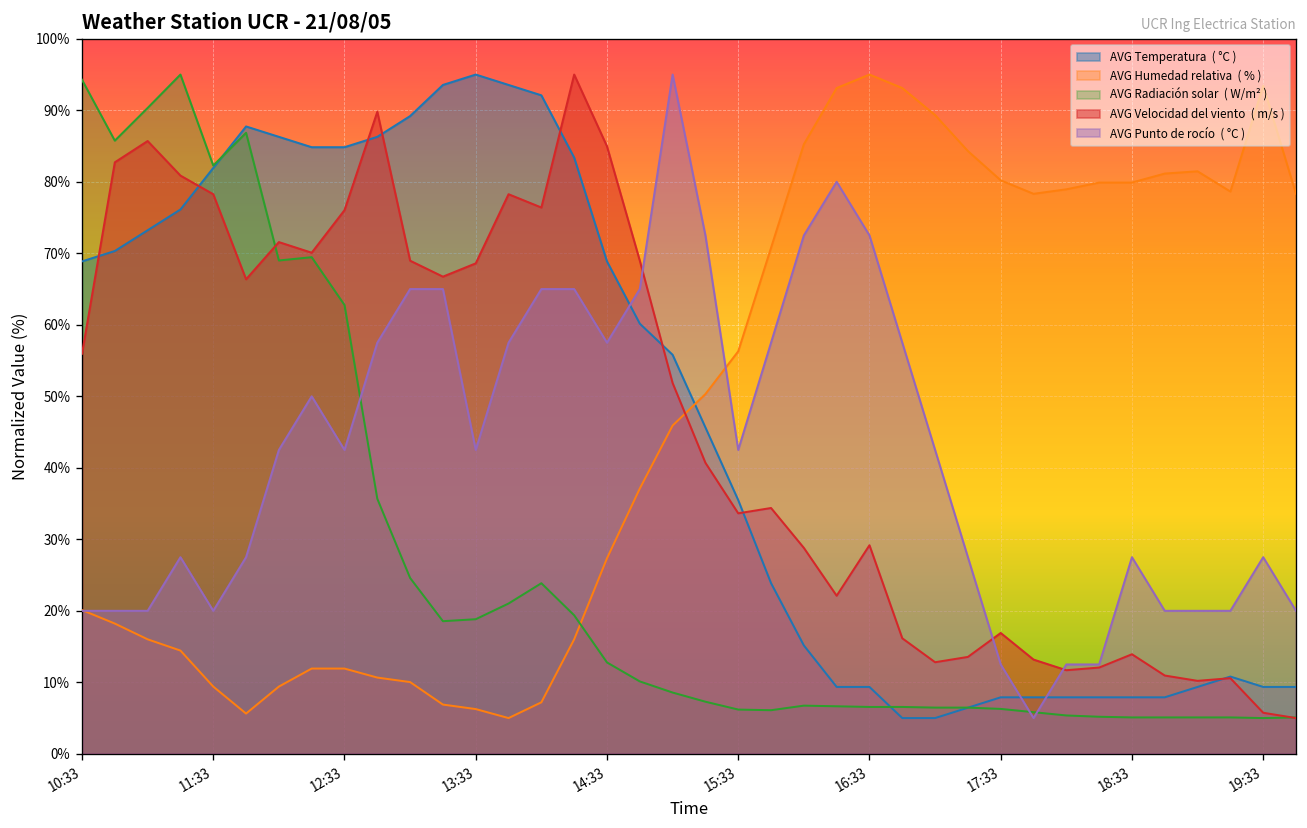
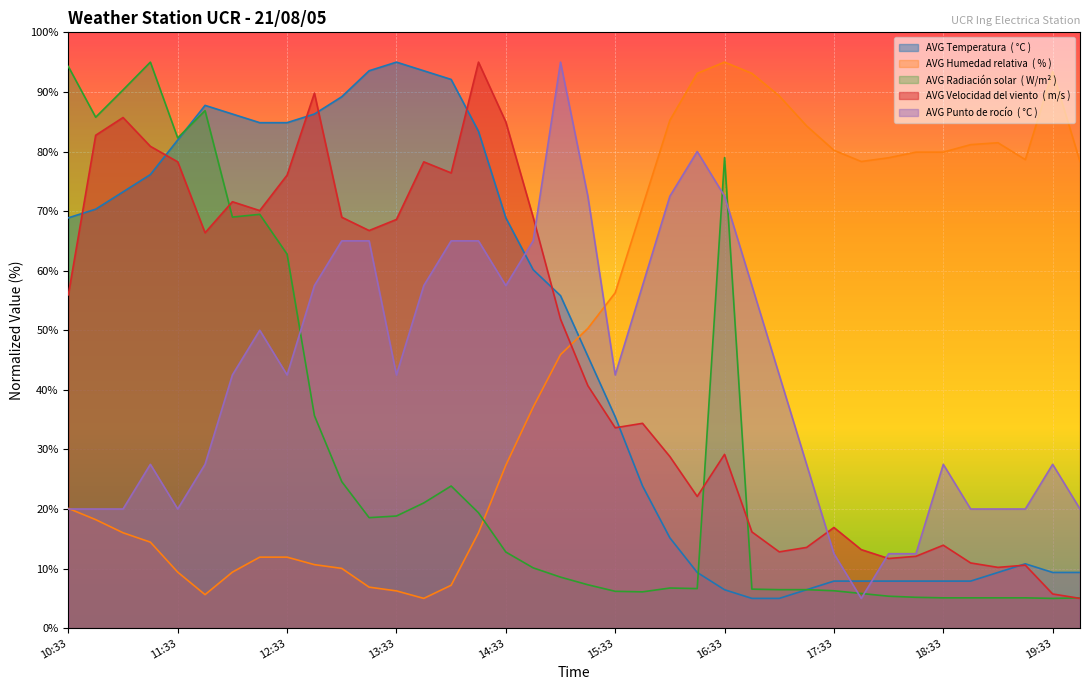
AVG Temperatura ( °C ), 16:33: 9% -> 6%
AVG Radiación solar ( W/m² ), 16:33: 7% -> 79%
